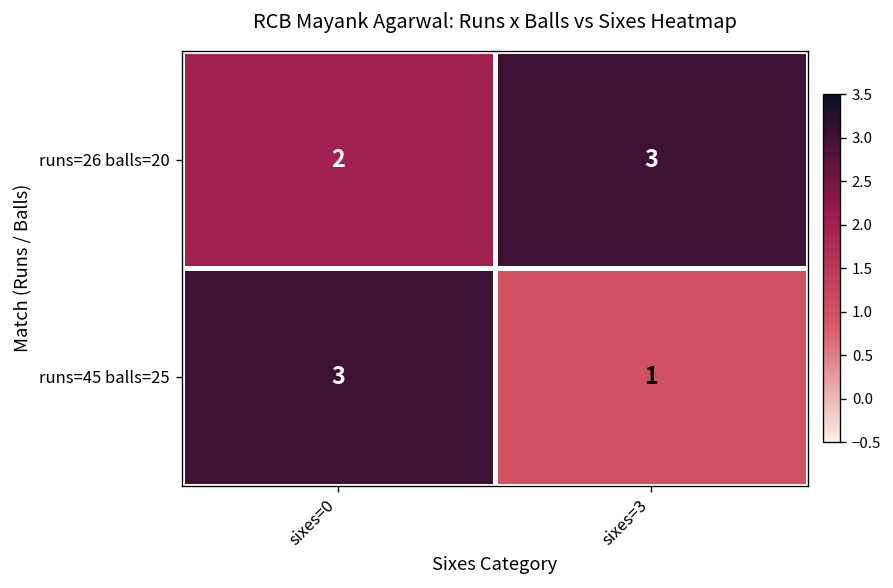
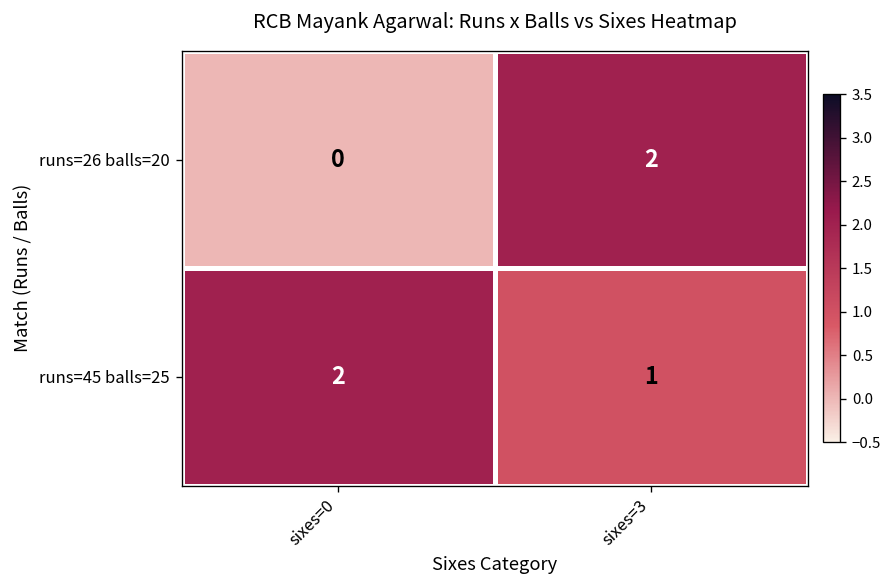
runs=26 balls=20, sixes=0: 2 -> 0
runs=26 balls=20, sixes=3: 3 -> 2
runs=45 balls=25, sixes=0: 3 -> 2
